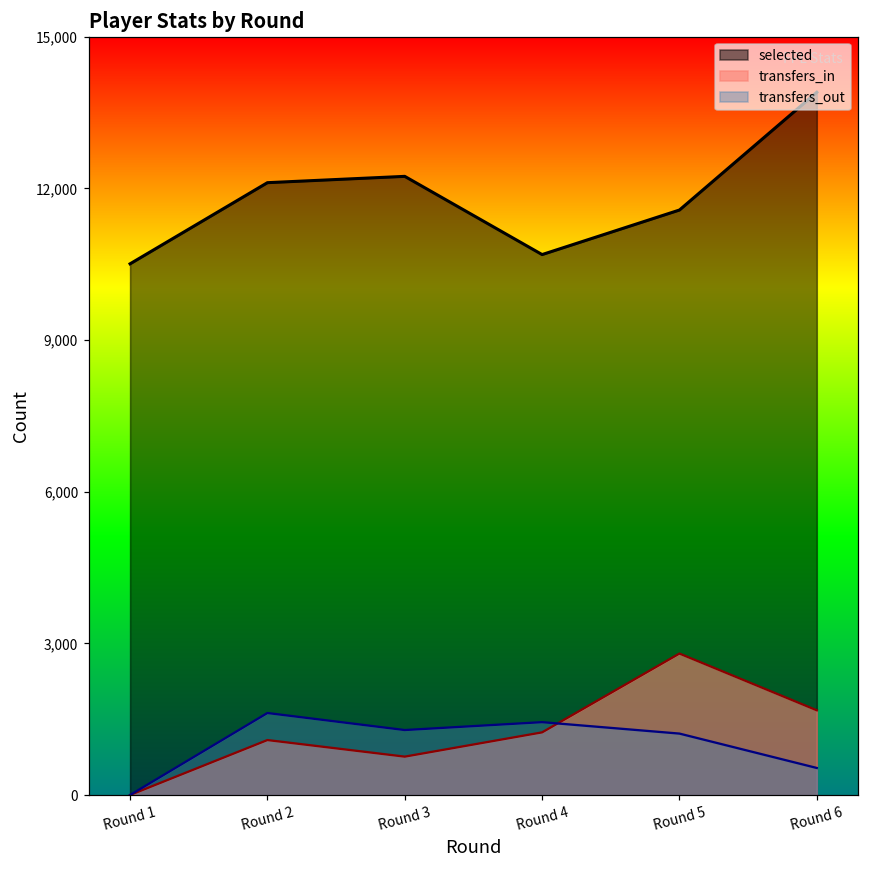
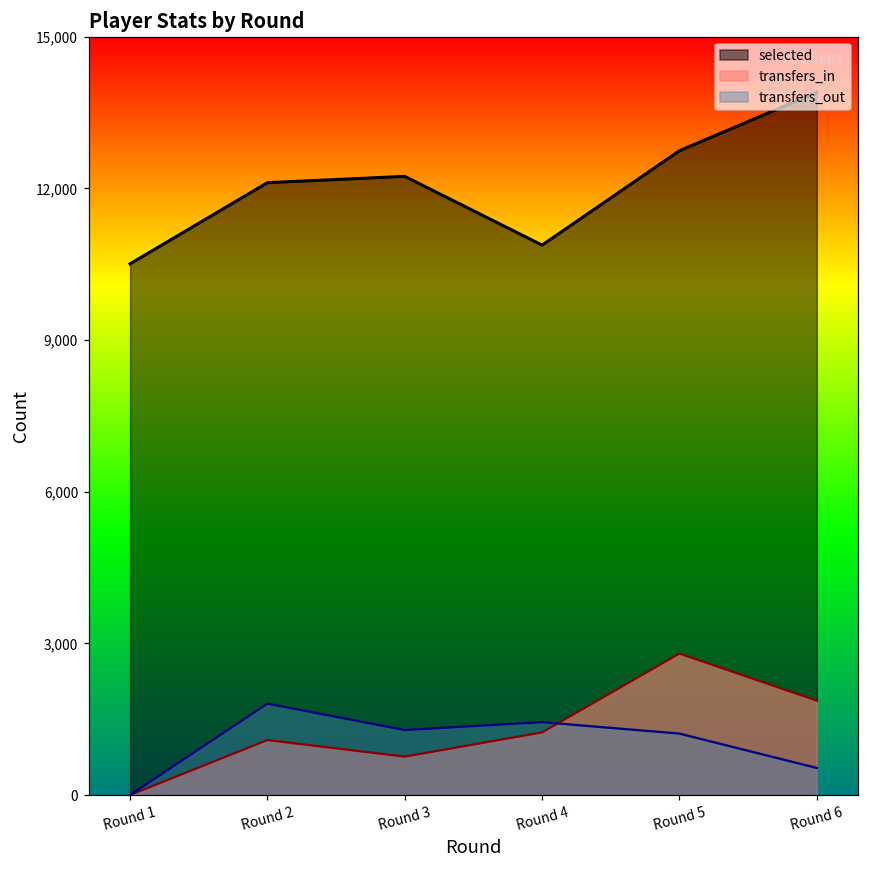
transfers_out, Round 2: 1,600 -> 1,800
selected, Round 4: 10,700 -> 10,900
selected, Round 5: 11,600 -> 12,700
transfers_in, Round 6: 1,700 -> 1,900
